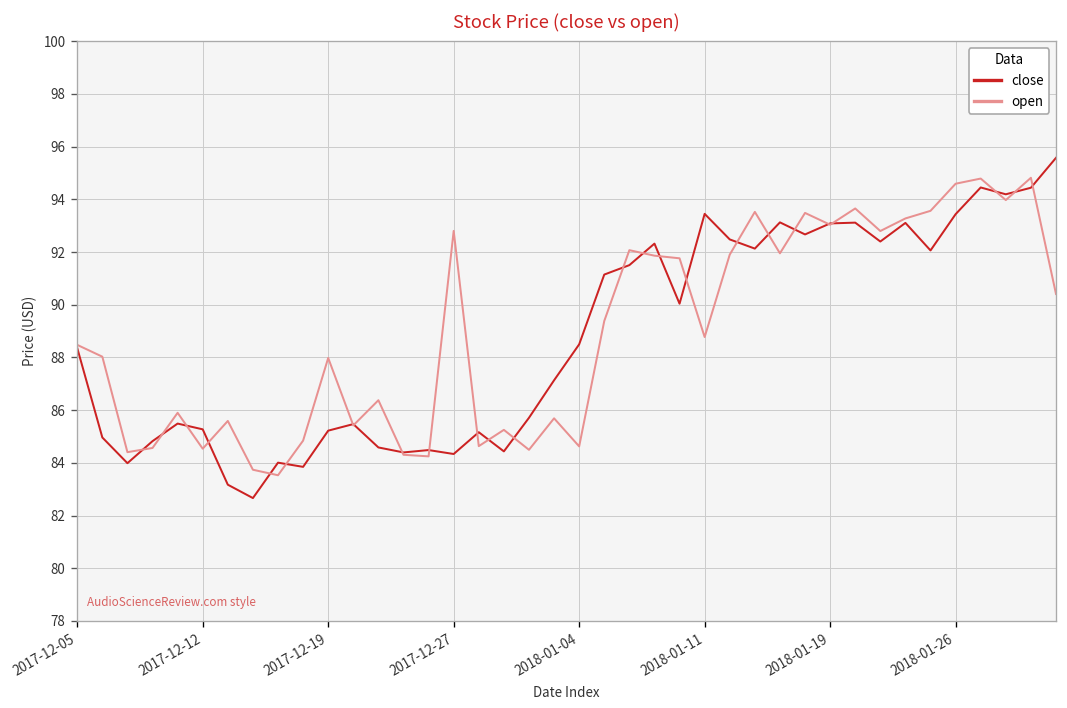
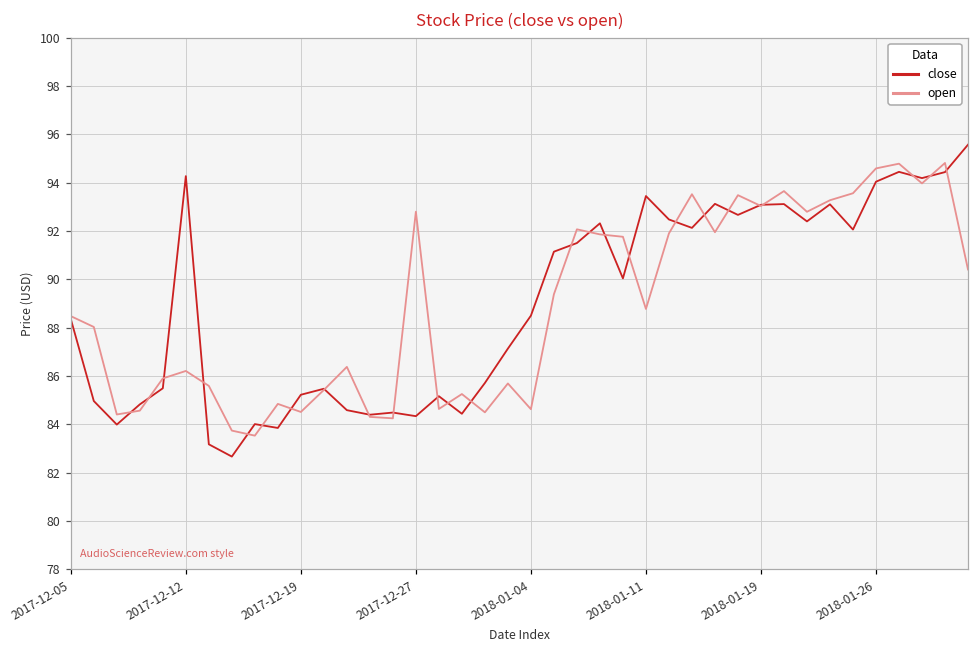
close, 2017-12-12: 85.3 -> 94.3
open, 2017-12-12: 84.5 -> 86.2
open, 2017-12-19: 88.0 -> 84.5
close, 2018-01-26: 93.4 -> 94.0
